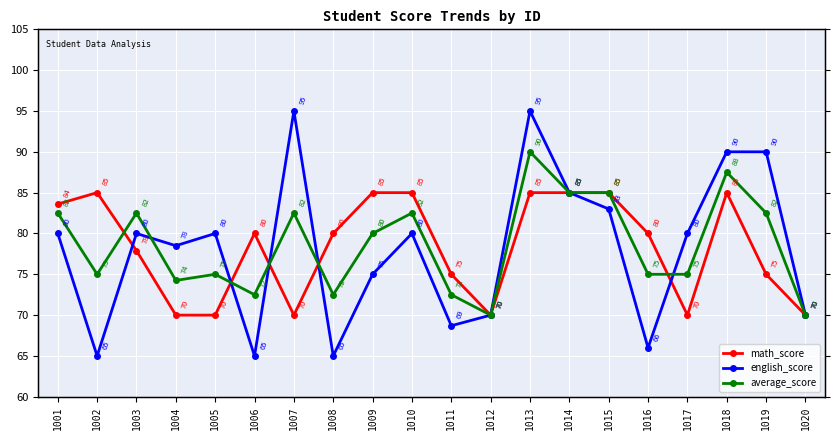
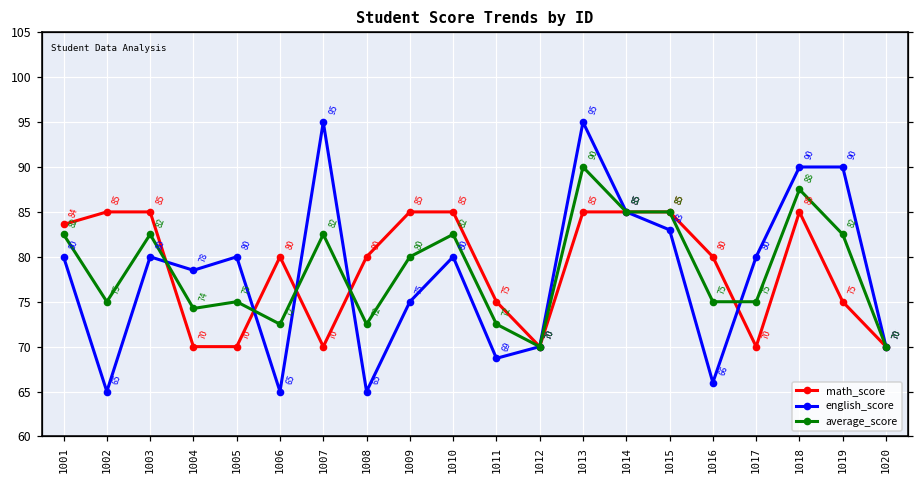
math_score, 1003: 78 -> 85
